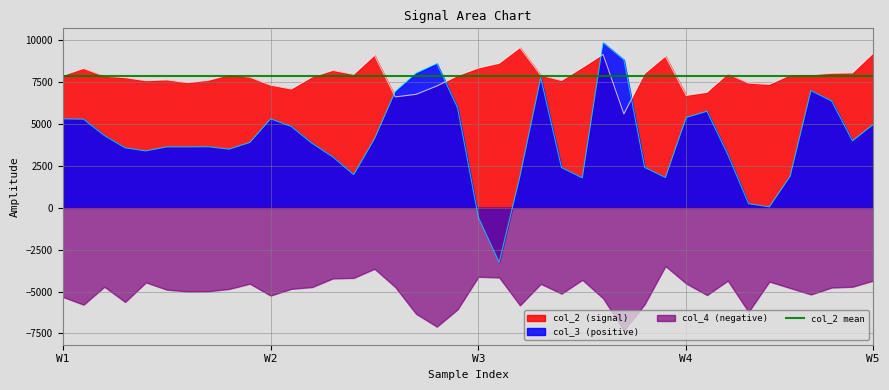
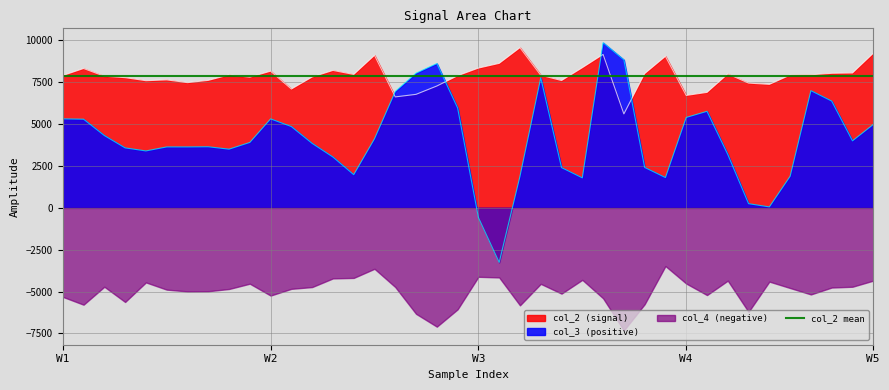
col_2 (signal), W2: 7300 -> 8200
